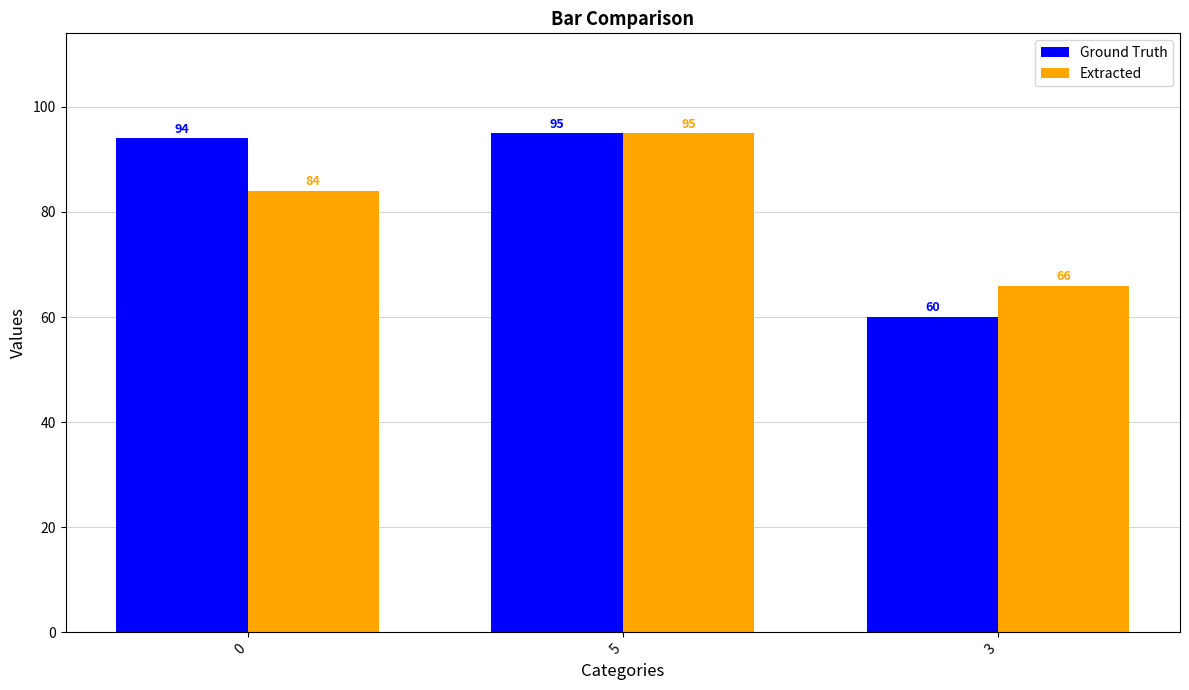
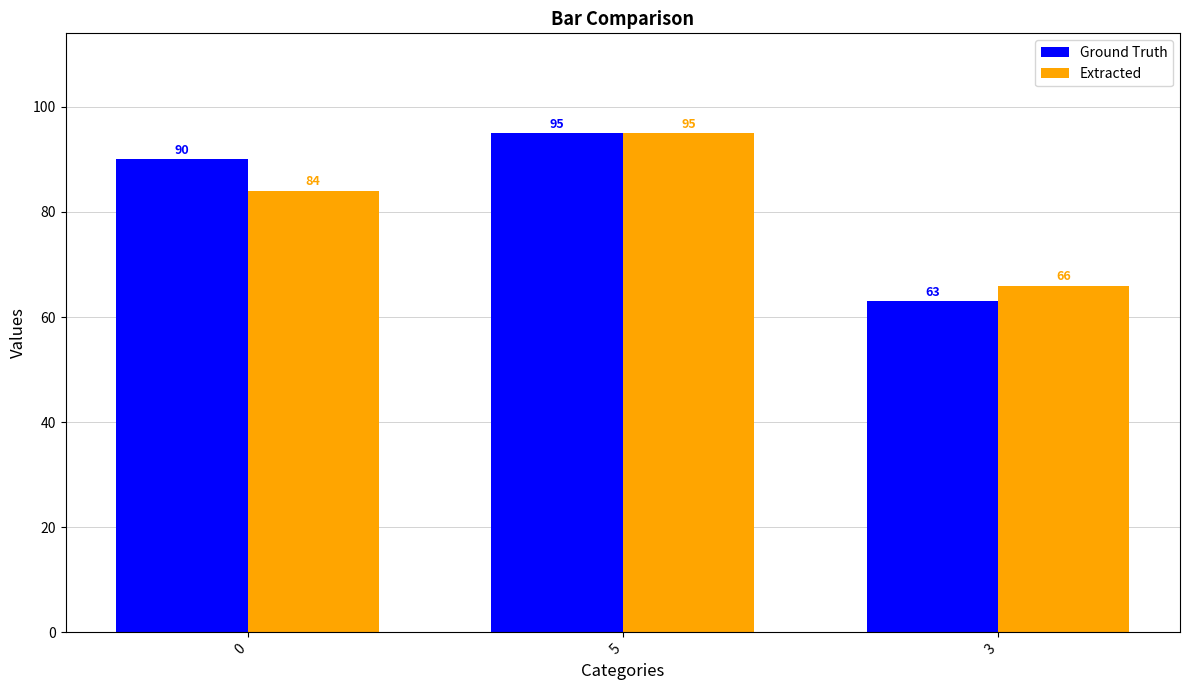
Ground Truth, 0: 94 -> 90
Ground Truth, 3: 60 -> 63
